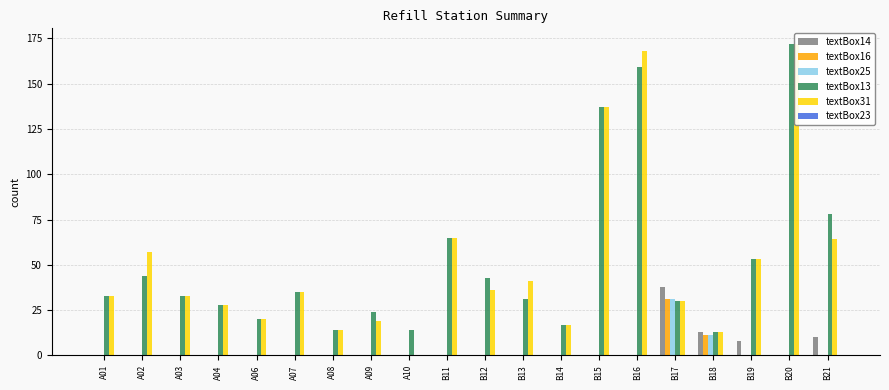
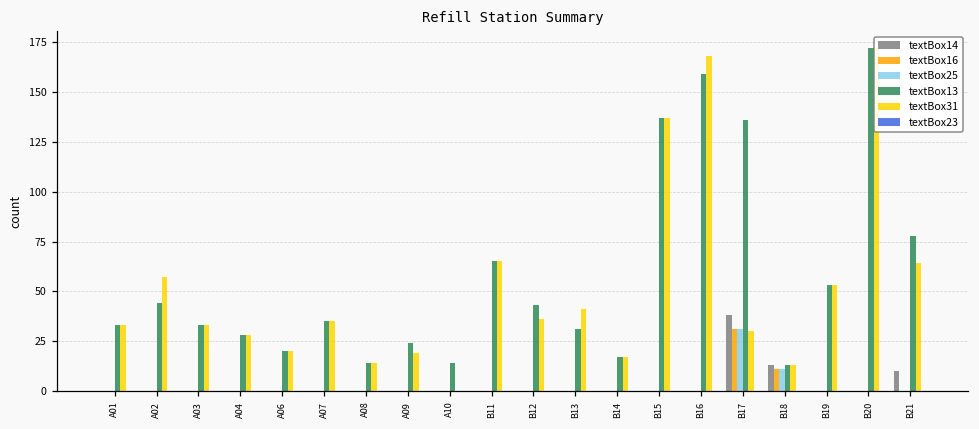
textBox13, B17: 30 -> 136
textBox14, B19: 8 -> 0
